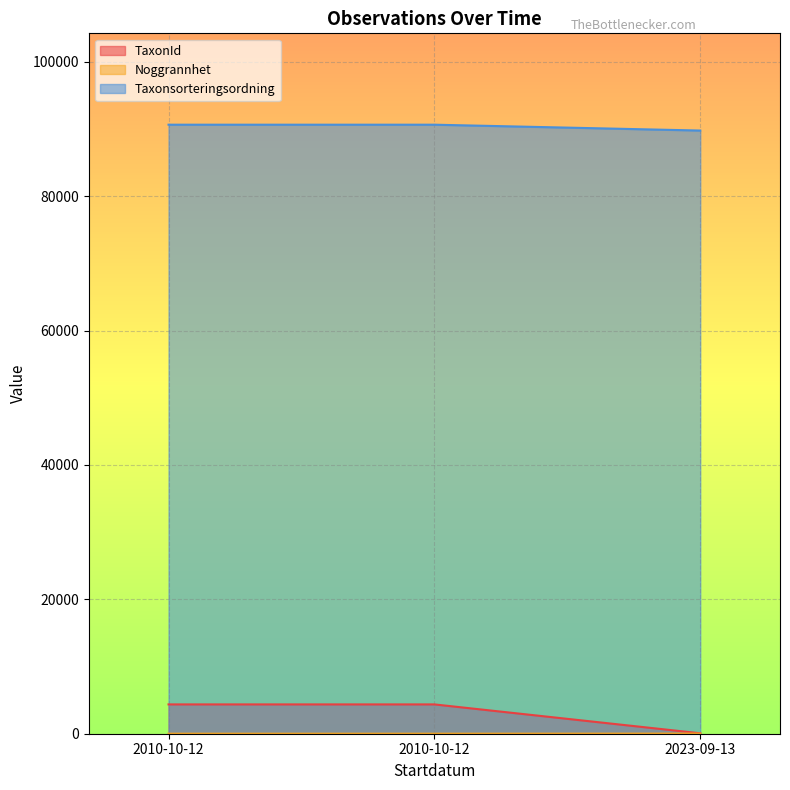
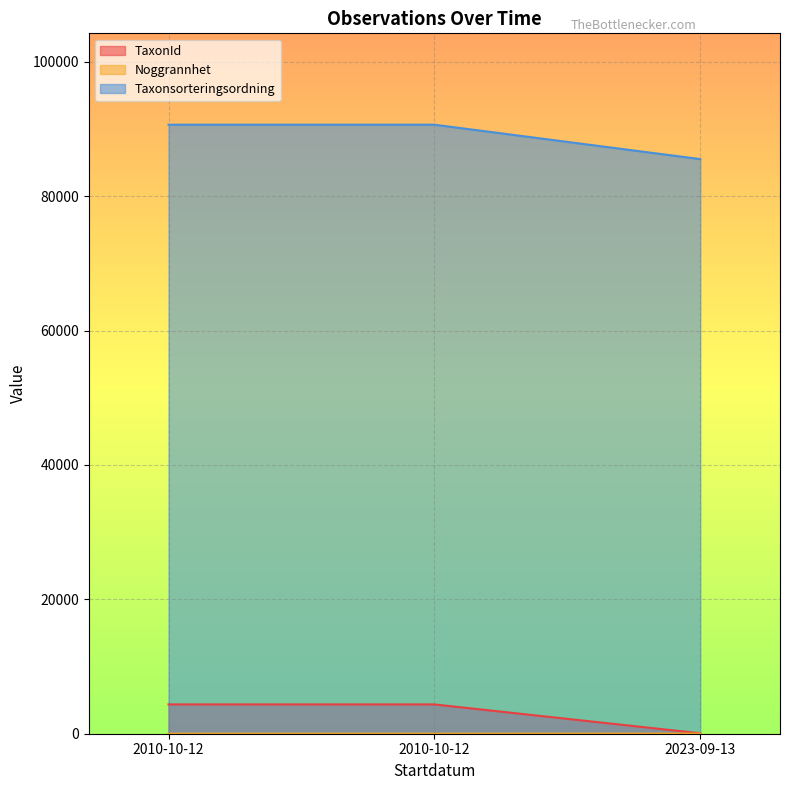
Taxonsorteringsordning, 2023-09-13: 90000 -> 86000
